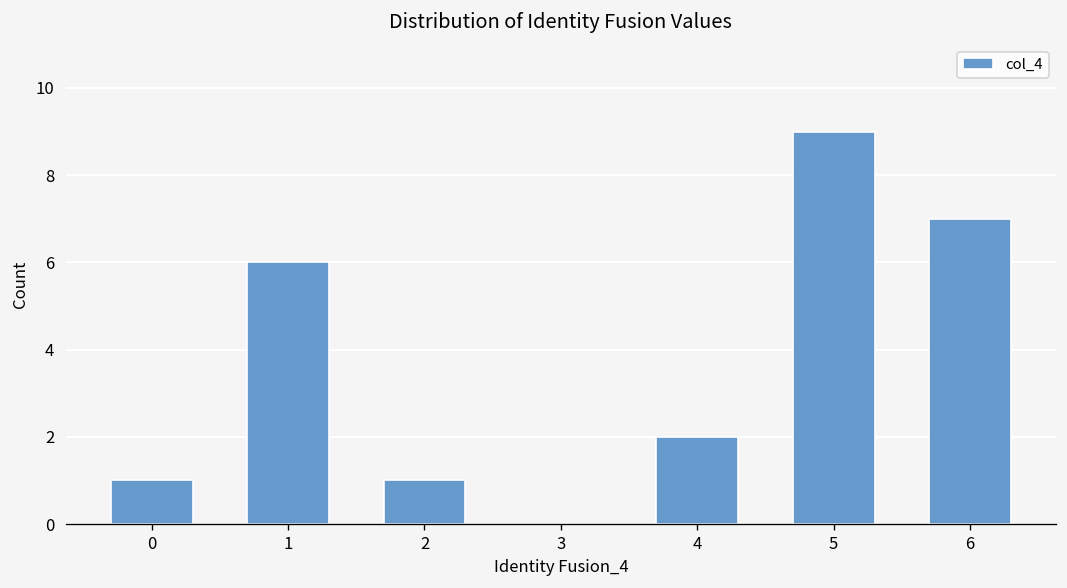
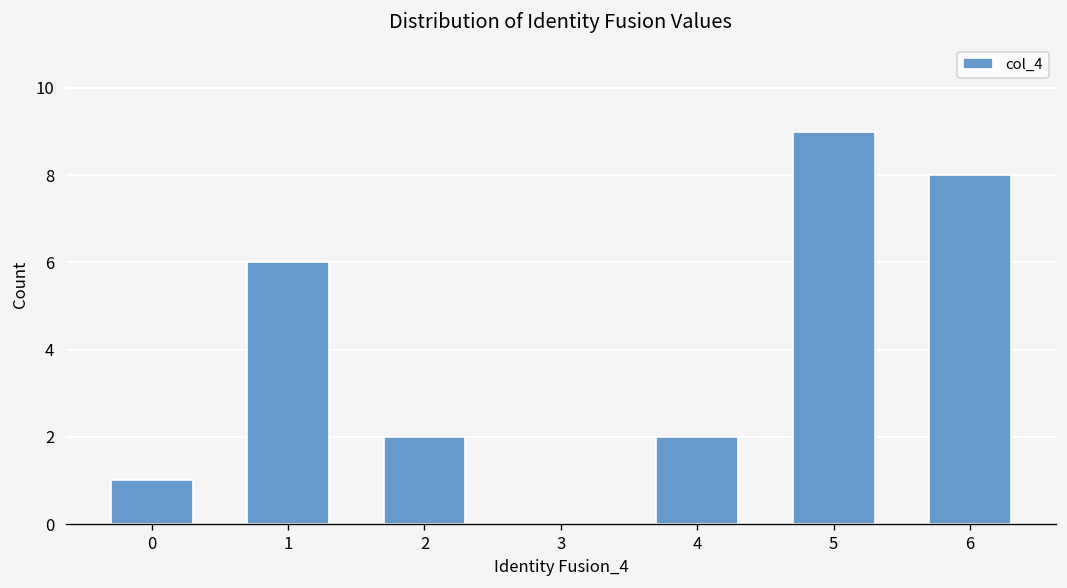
2: 1 -> 2
6: 7 -> 8
